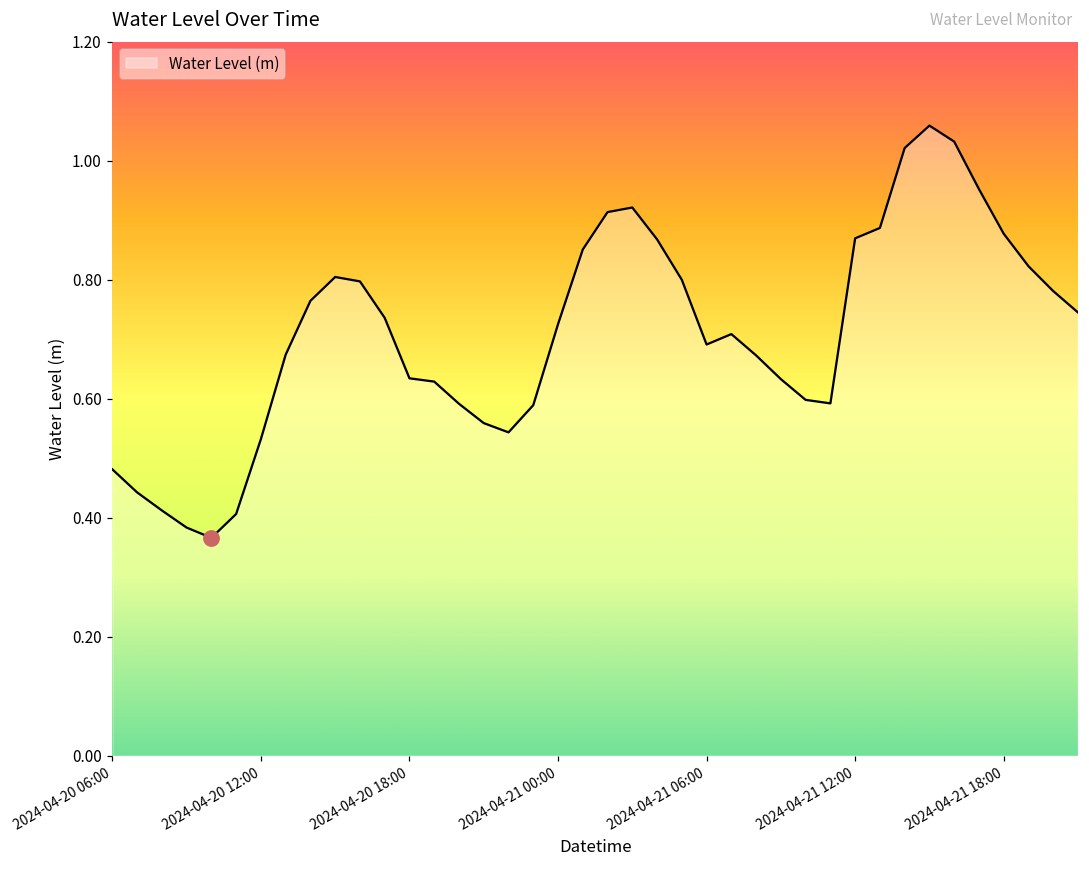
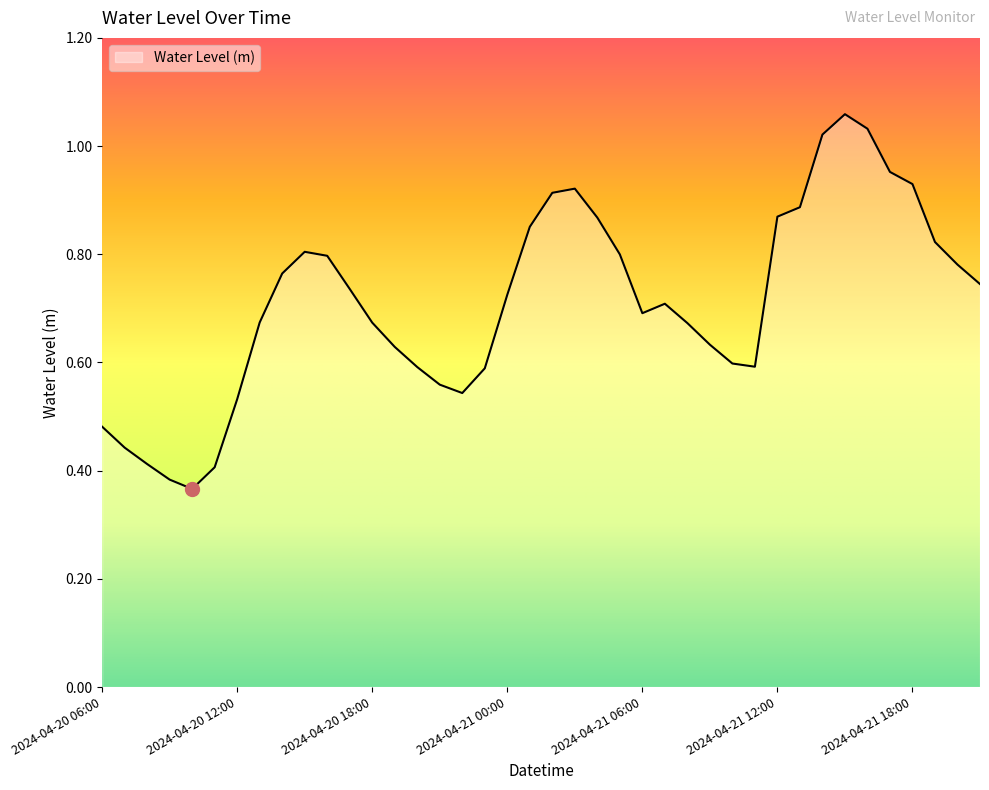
Water Level (m), 2024-04-20 18:00: 0.63 -> 0.67
Water Level (m), 2024-04-21 18:00: 0.88 -> 0.93
